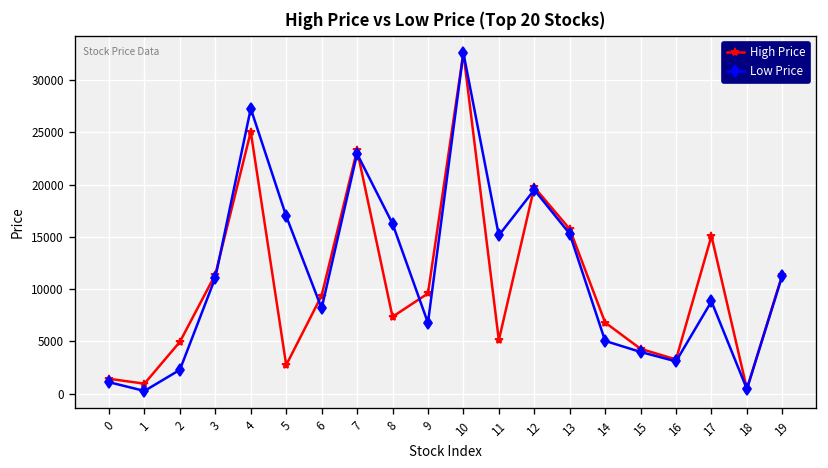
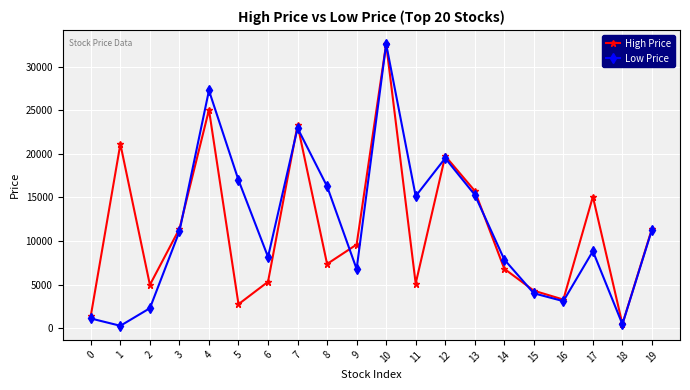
High Price, 1: 1000 -> 21000
High Price, 6: 9000 -> 5000
Low Price, 14: 5000 -> 8000
